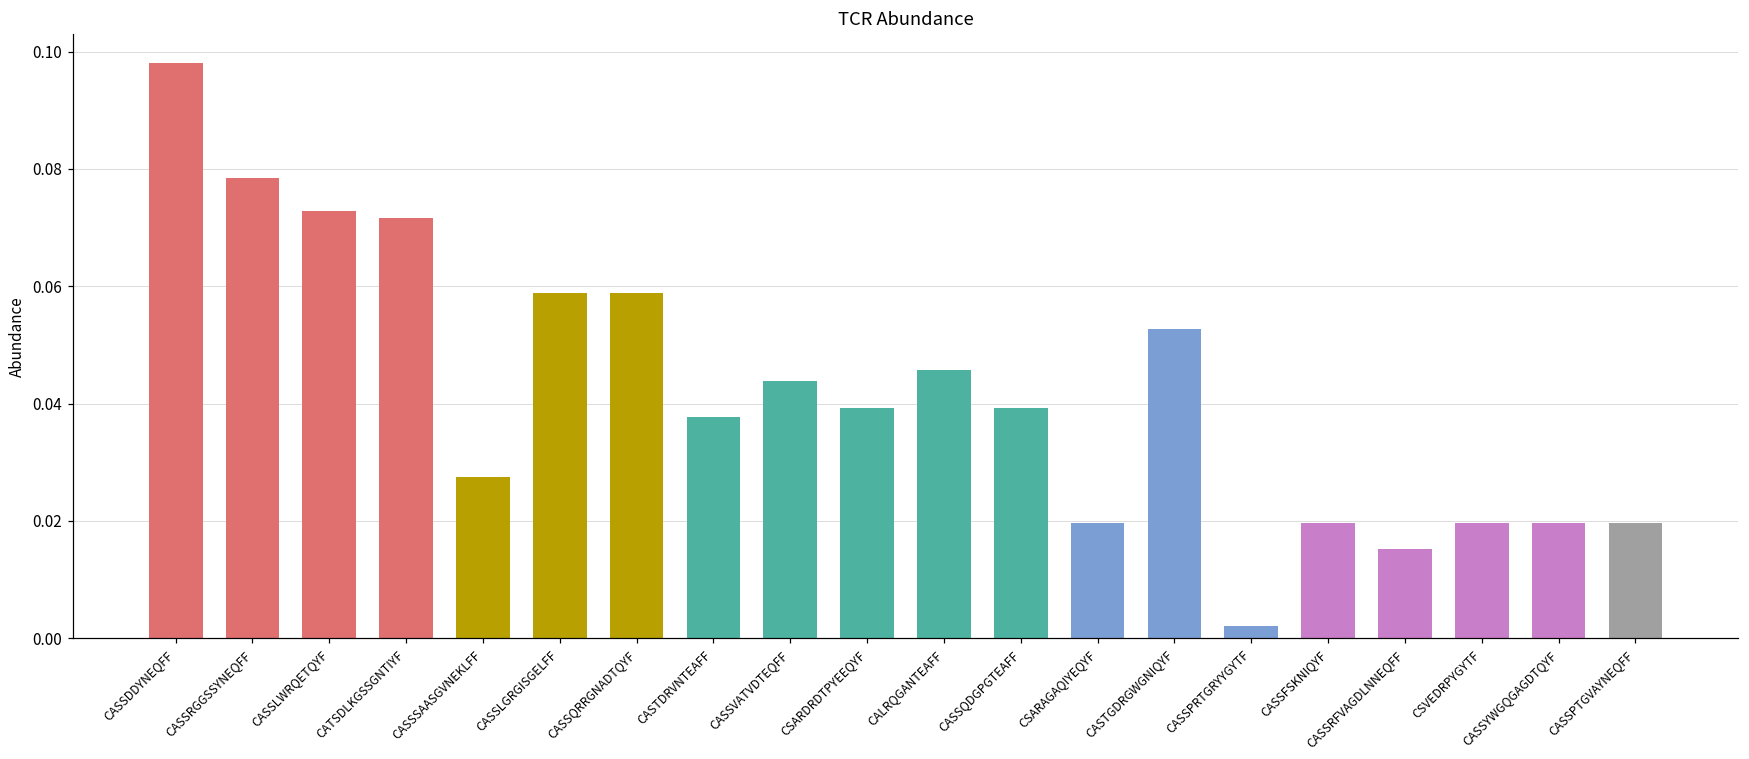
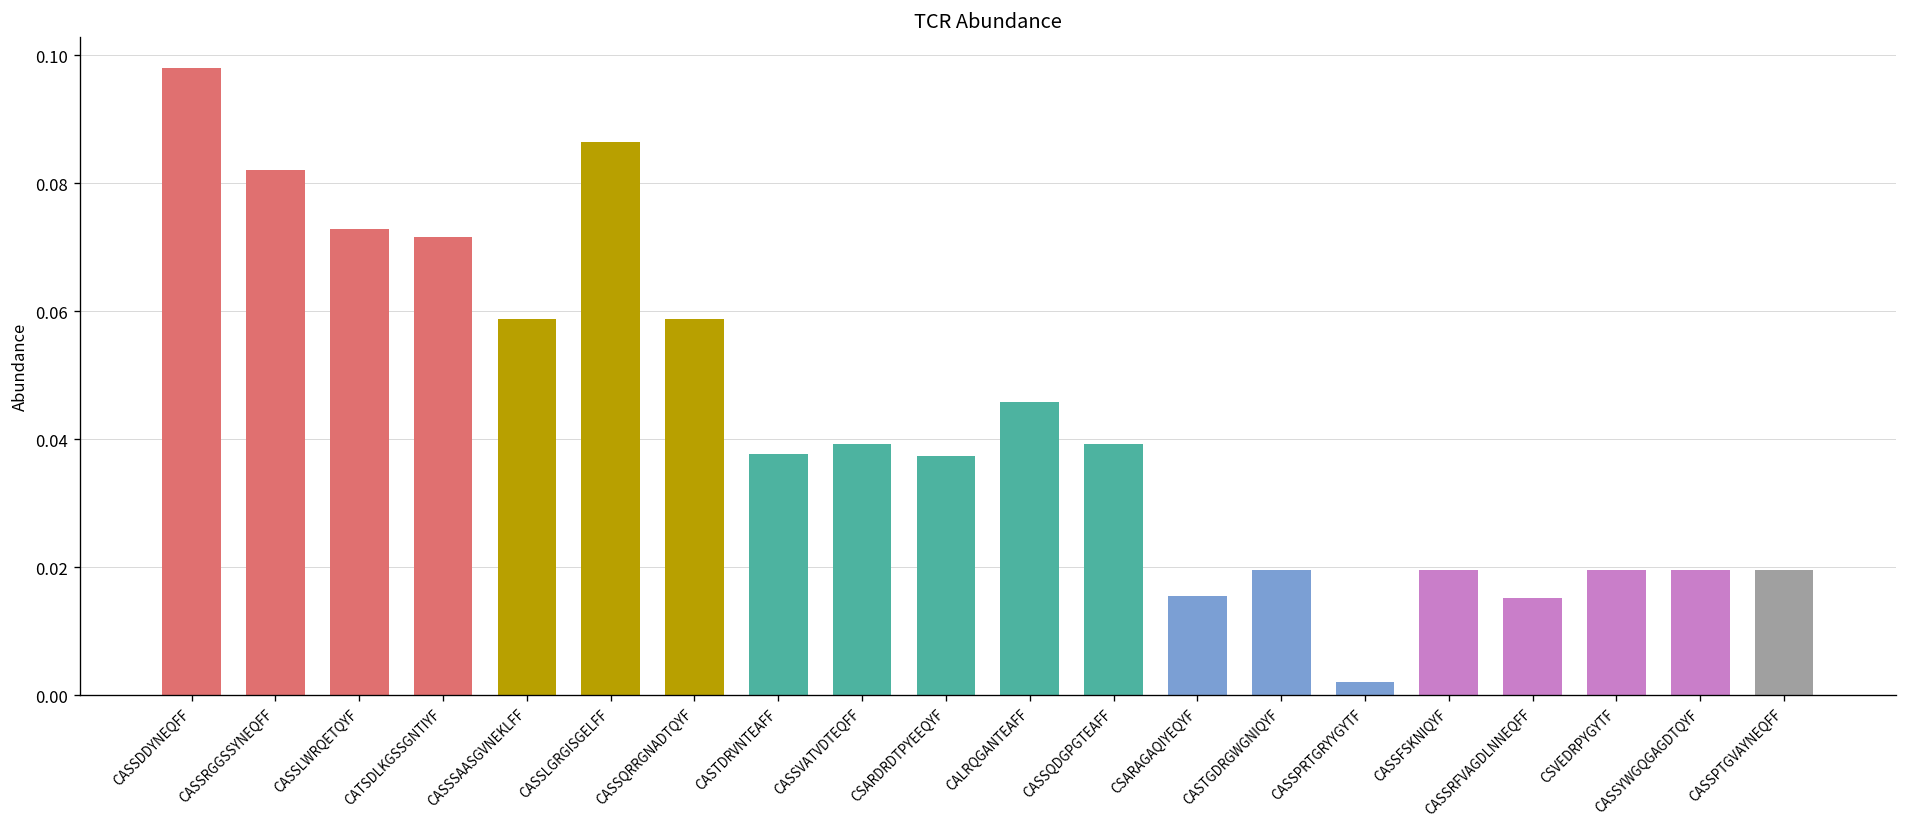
CASSRGGSSYNEQFF: 0.078 -> 0.082
CASSSAASGVNEKLFF: 0.027 -> 0.059
CASSLGRGISGELFF: 0.059 -> 0.086
CASSVATVDTEQFF: 0.044 -> 0.039
CSARDRDTPYEEQYF: 0.039 -> 0.037
CSARAGAQIYEQYF: 0.020 -> 0.015
CASTGDRGWGNIQYF: 0.053 -> 0.020
